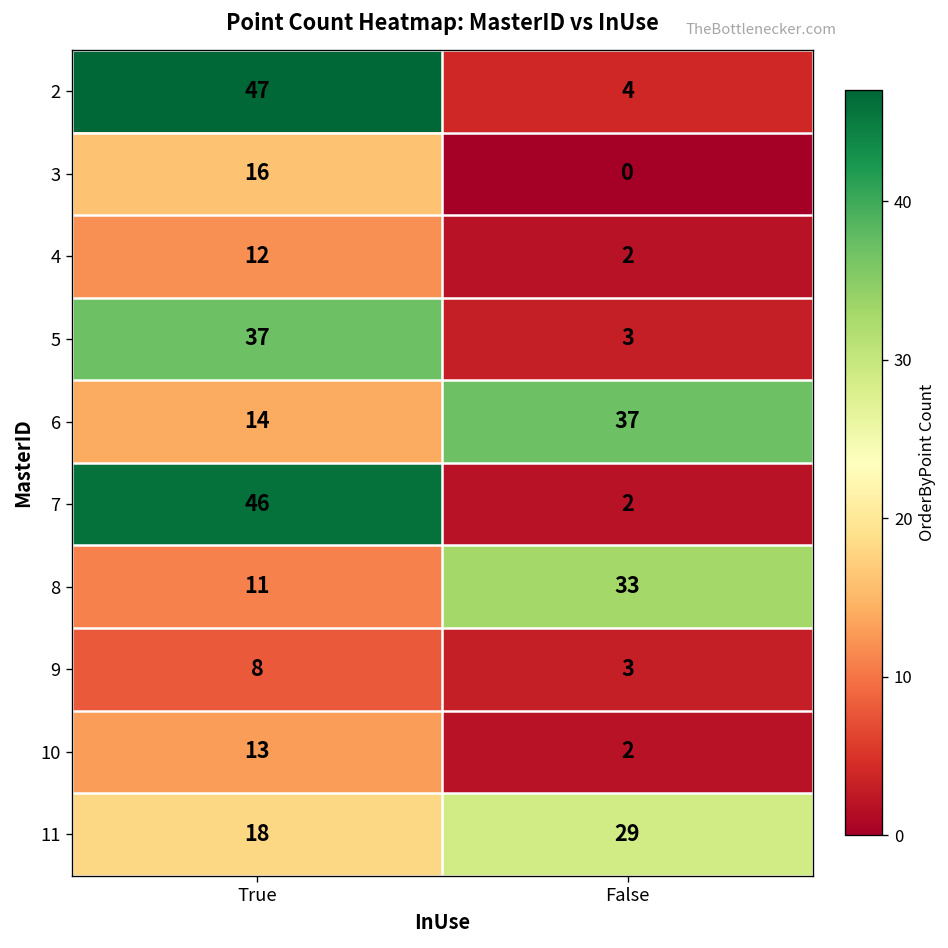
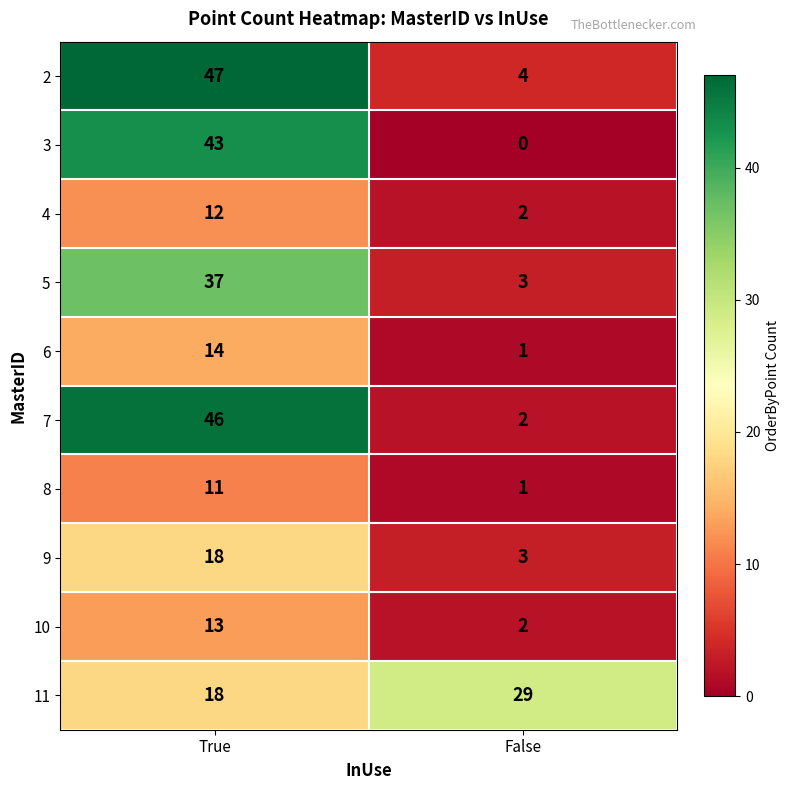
3, True: 16 -> 43
6, False: 37 -> 1
8, False: 33 -> 1
9, True: 8 -> 18
